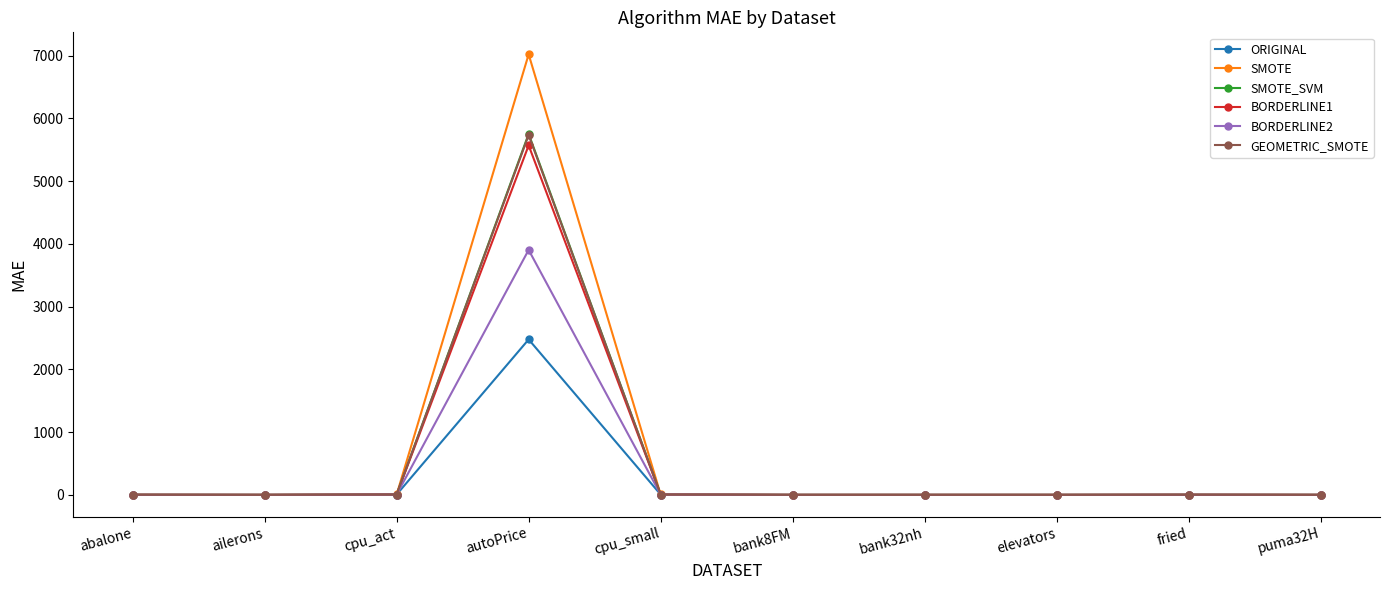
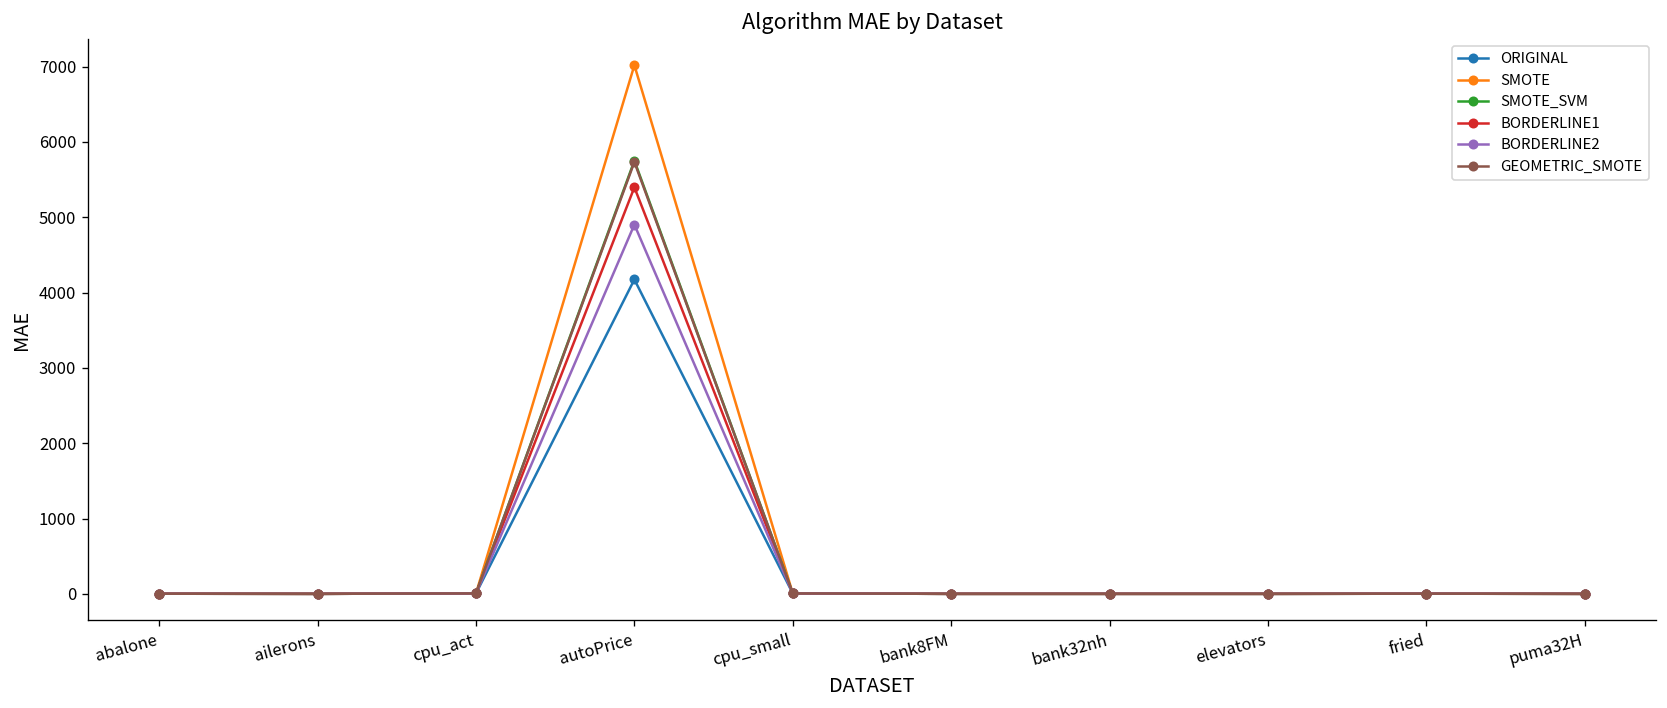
ORIGINAL, autoPrice: 2500 -> 4200
BORDERLINE1, autoPrice: 5600 -> 5400
BORDERLINE2, autoPrice: 3900 -> 4900
